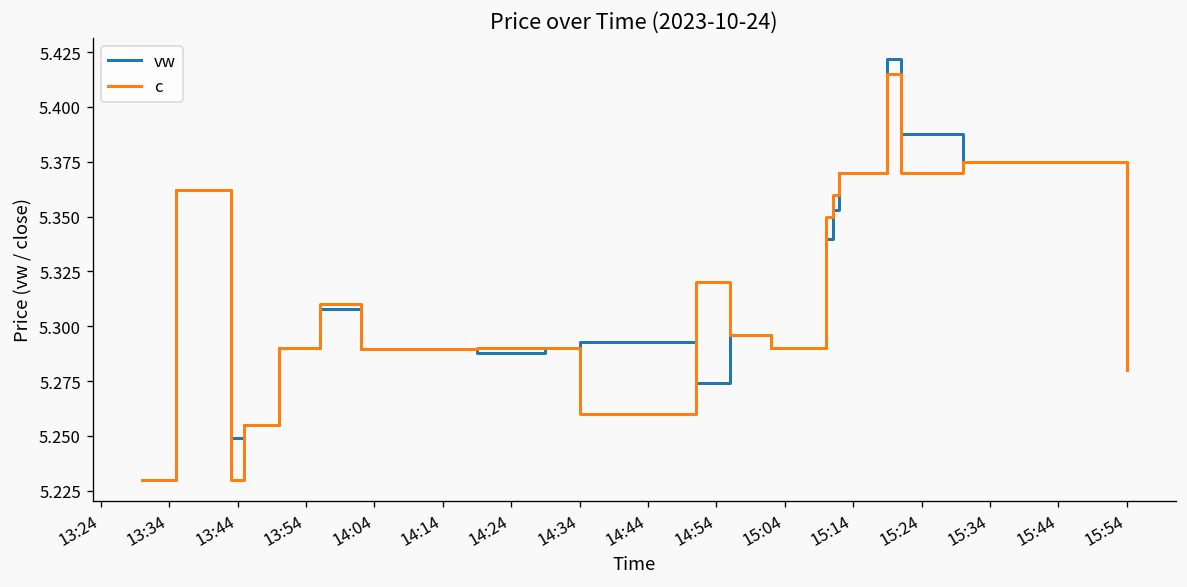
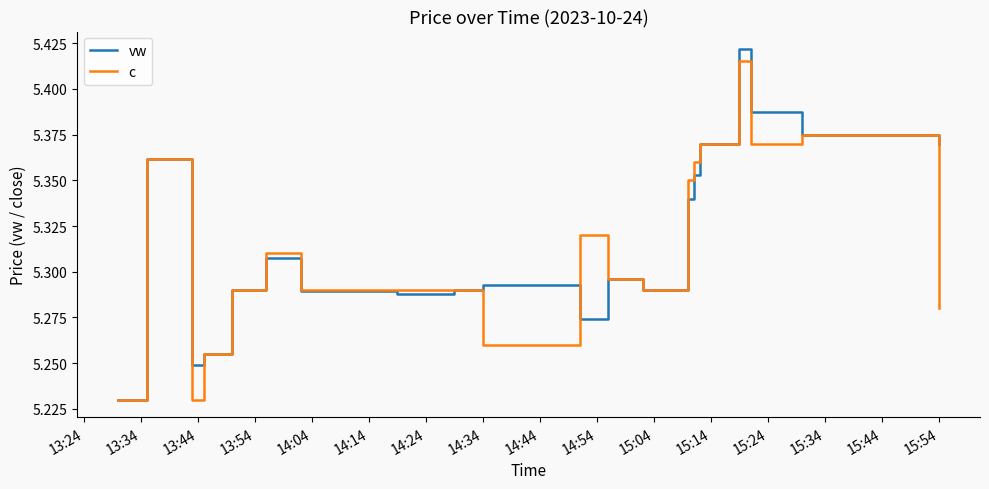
vw, 15:54: 5.34 -> 5.37
